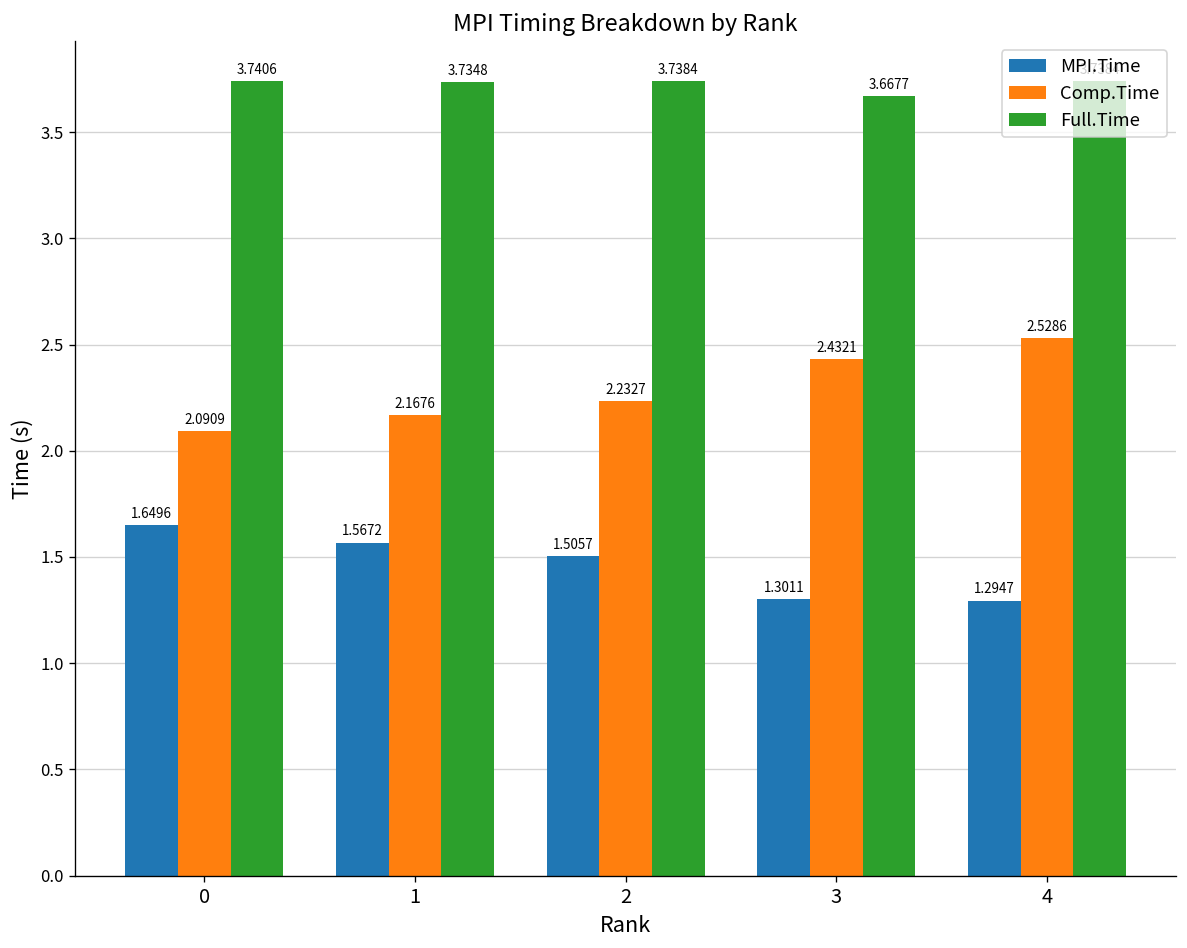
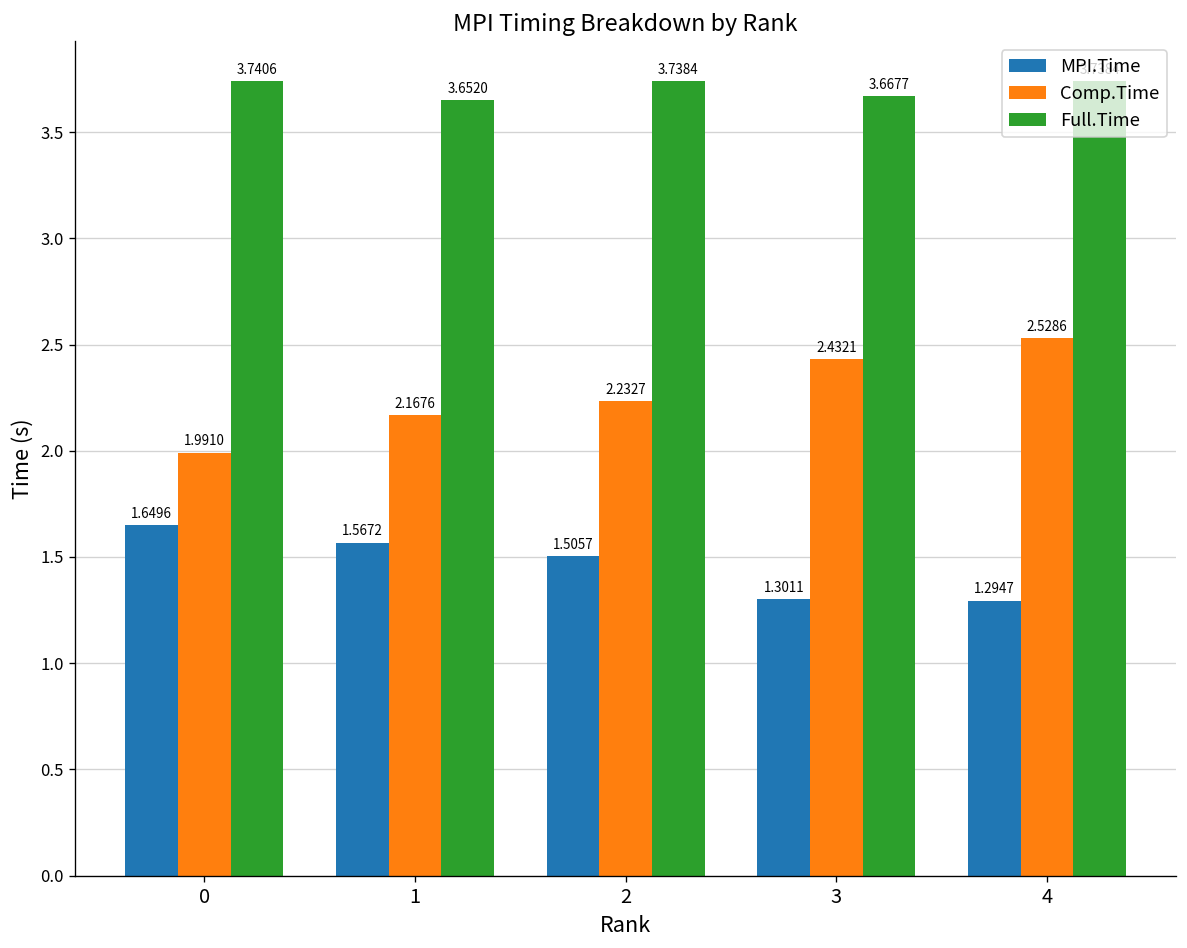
Comp.Time, 0: 2.0909 -> 1.9910
Full.Time, 1: 3.7348 -> 3.6520
